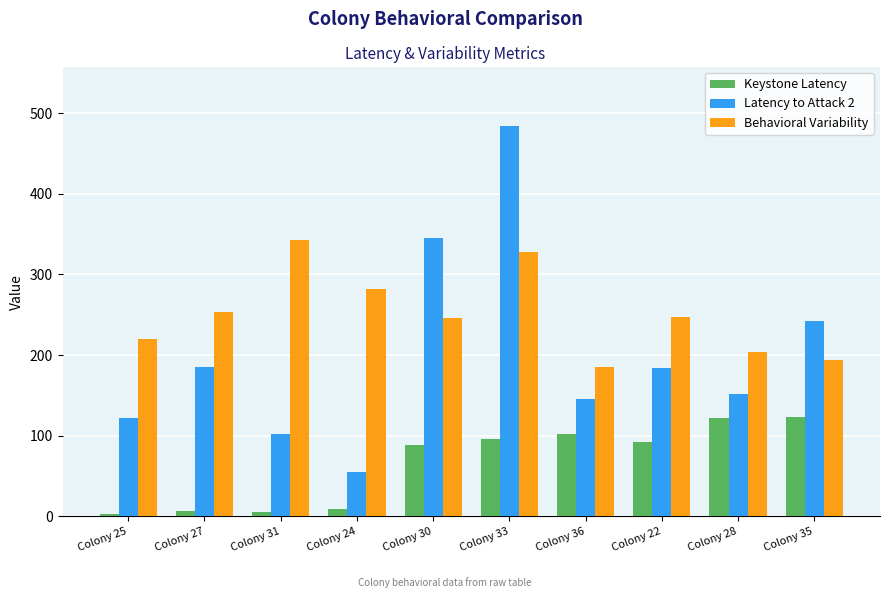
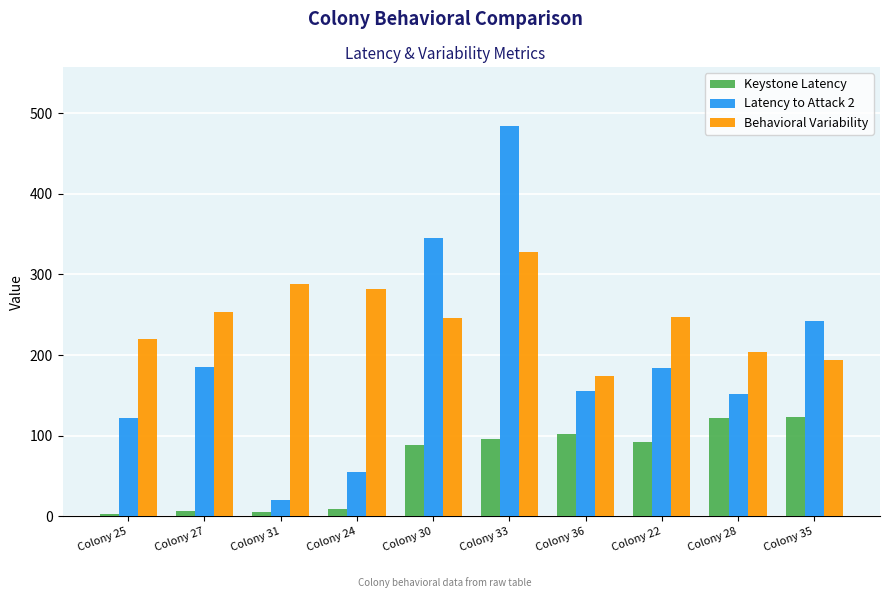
Latency to Attack 2, Colony 31: 100 -> 20
Behavioral Variability, Colony 31: 340 -> 290
Latency to Attack 2, Colony 36: 150 -> 160
Behavioral Variability, Colony 36: 190 -> 170
